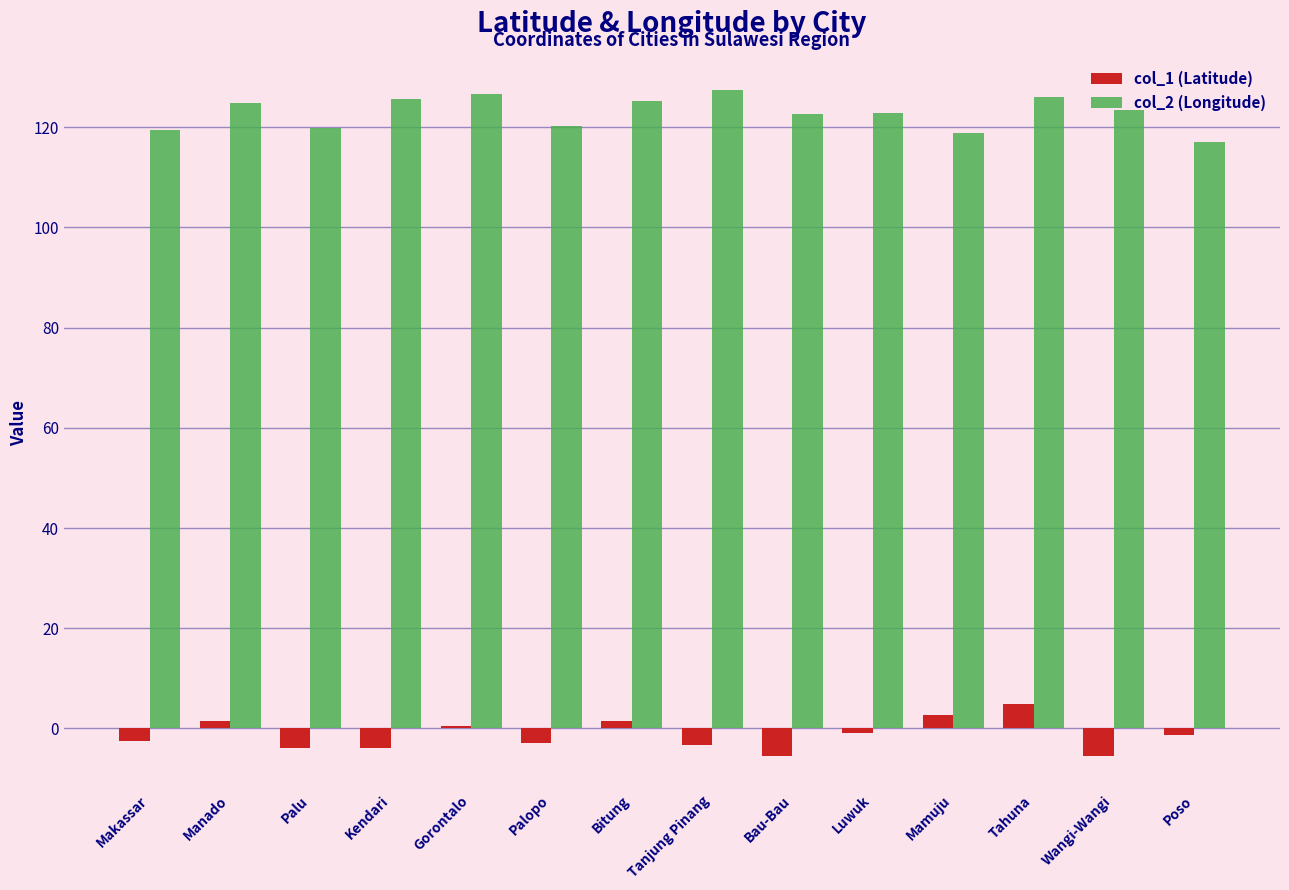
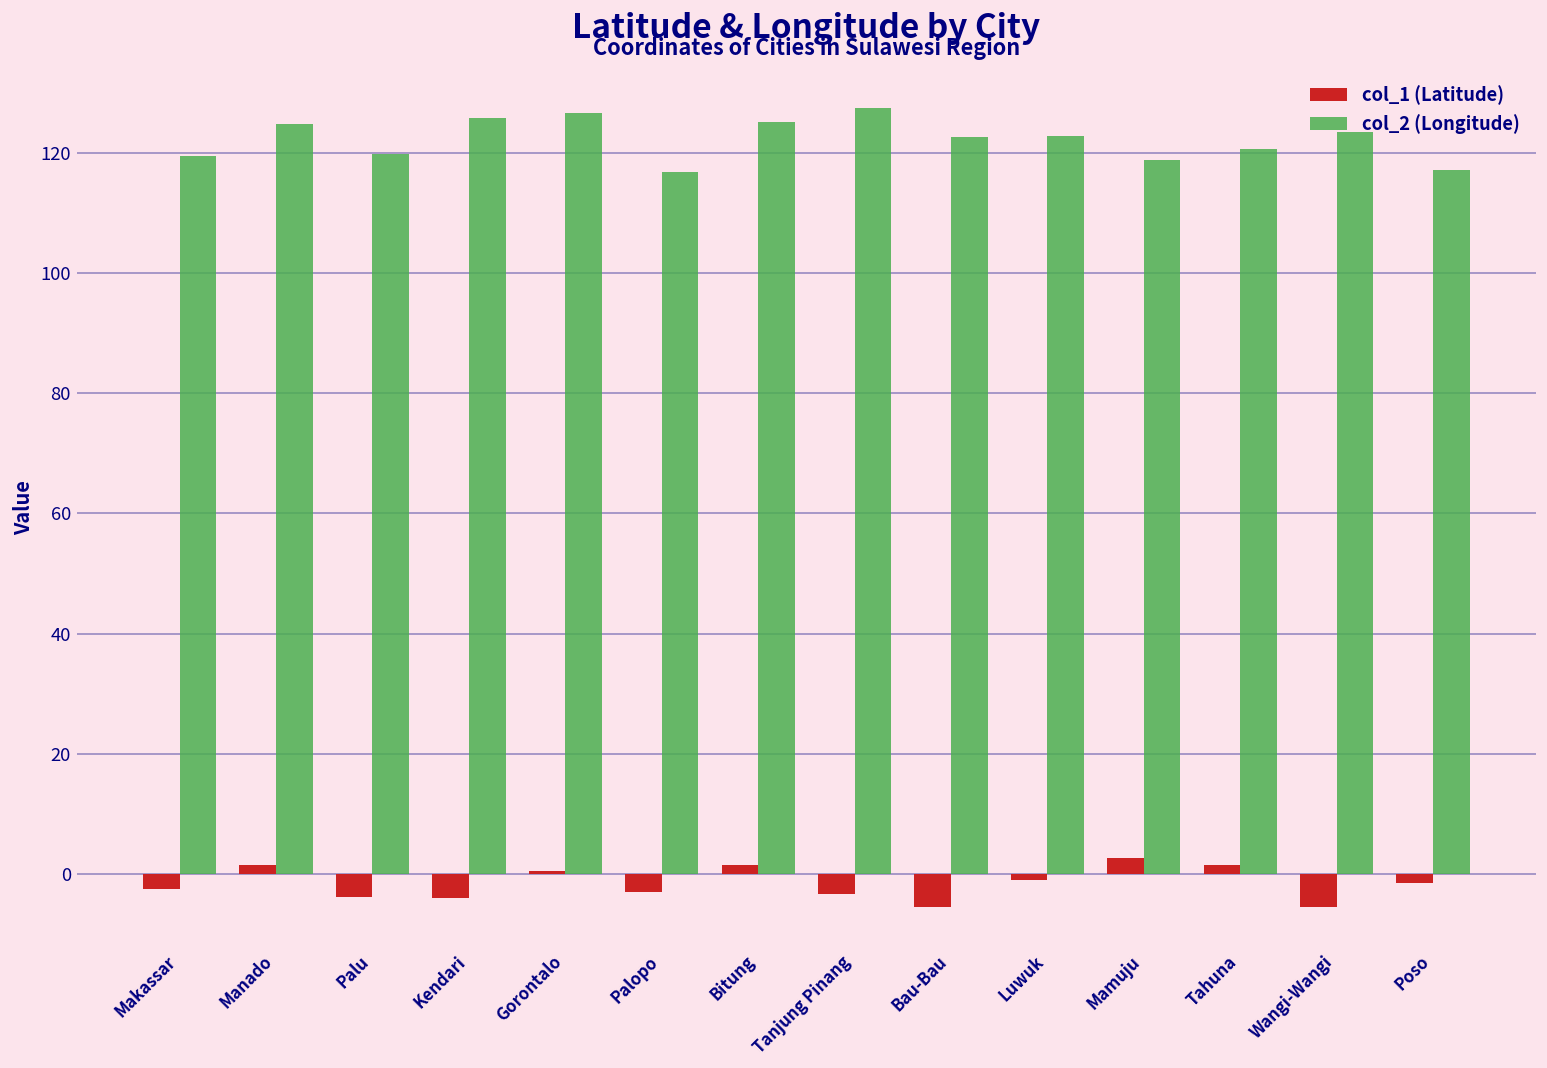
col_2 (Longitude), Palopo: 120 -> 117
col_1 (Latitude), Tahuna: 5 -> 2
col_2 (Longitude), Tahuna: 126 -> 121
